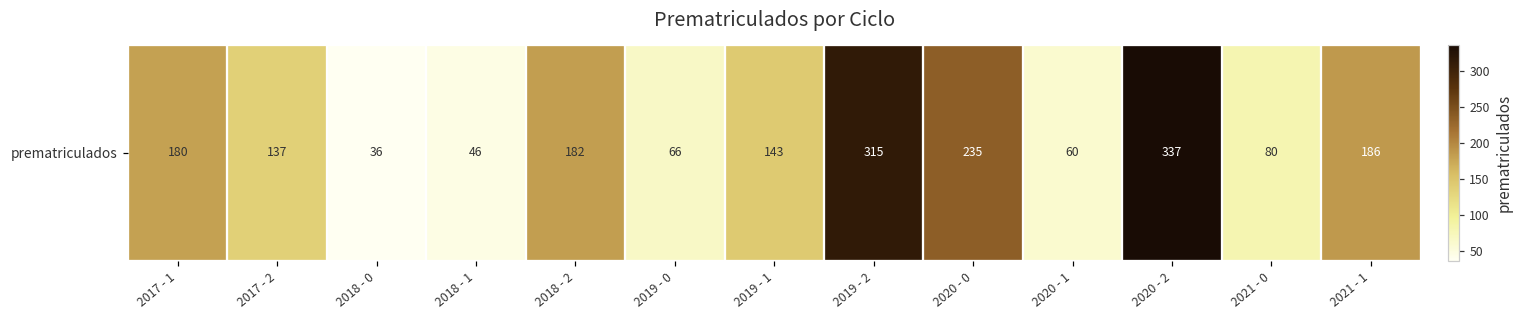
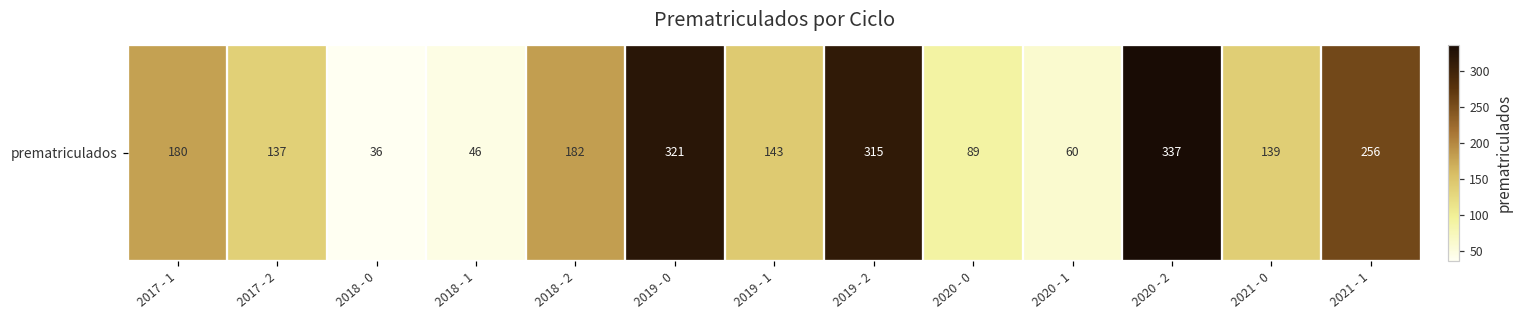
prematriculados, 2019 - 0: 66 -> 321
prematriculados, 2020 - 0: 235 -> 89
prematriculados, 2021 - 0: 80 -> 139
prematriculados, 2021 - 1: 186 -> 256
